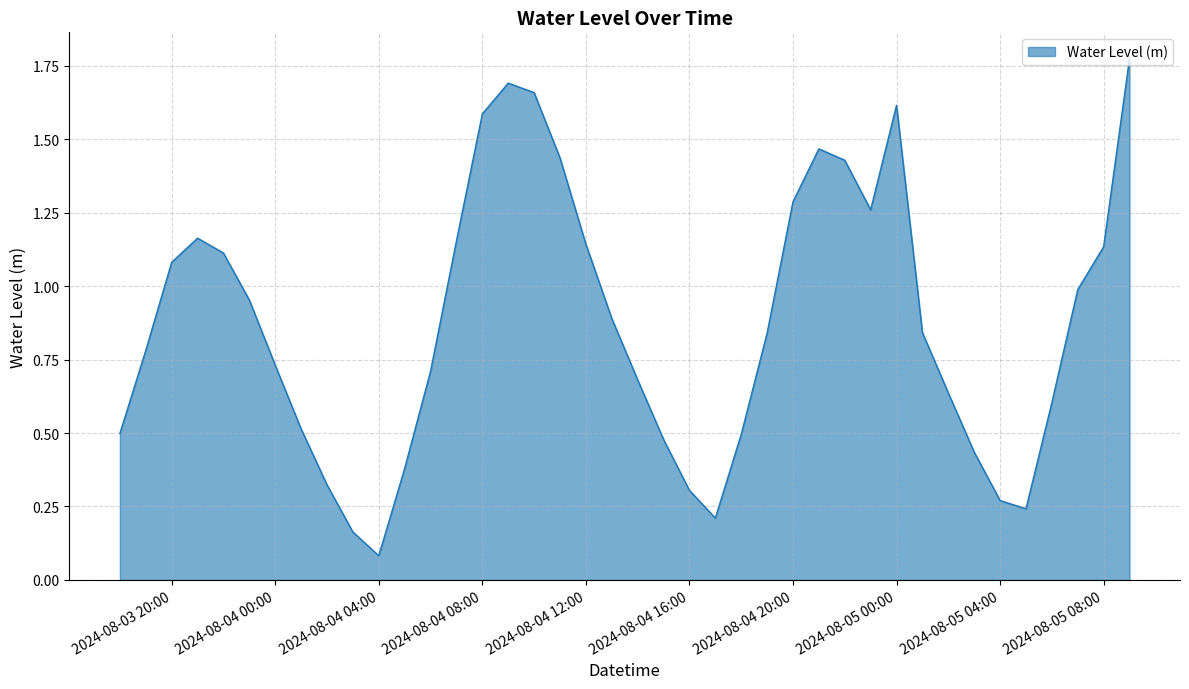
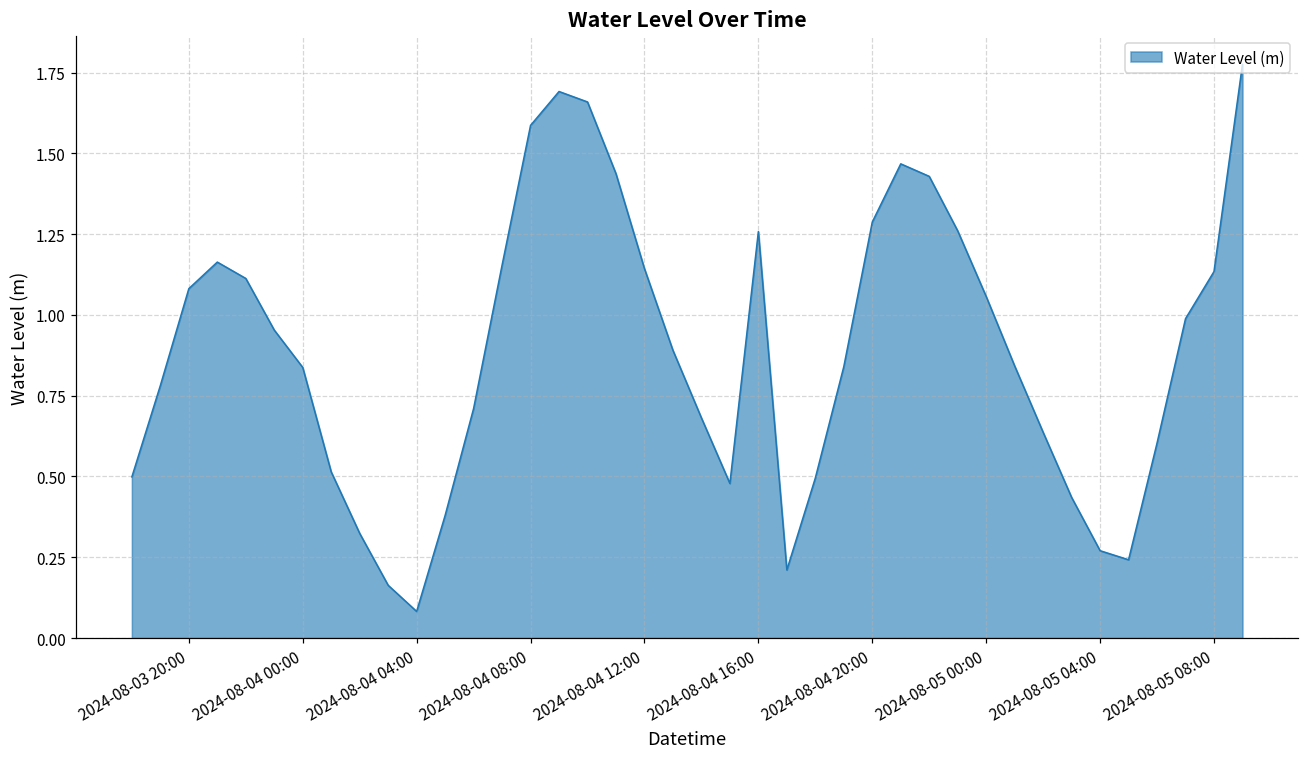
2024-08-04 00:00: 0.73 -> 0.84
2024-08-04 16:00: 0.31 -> 1.26
2024-08-05 00:00: 1.62 -> 1.06
